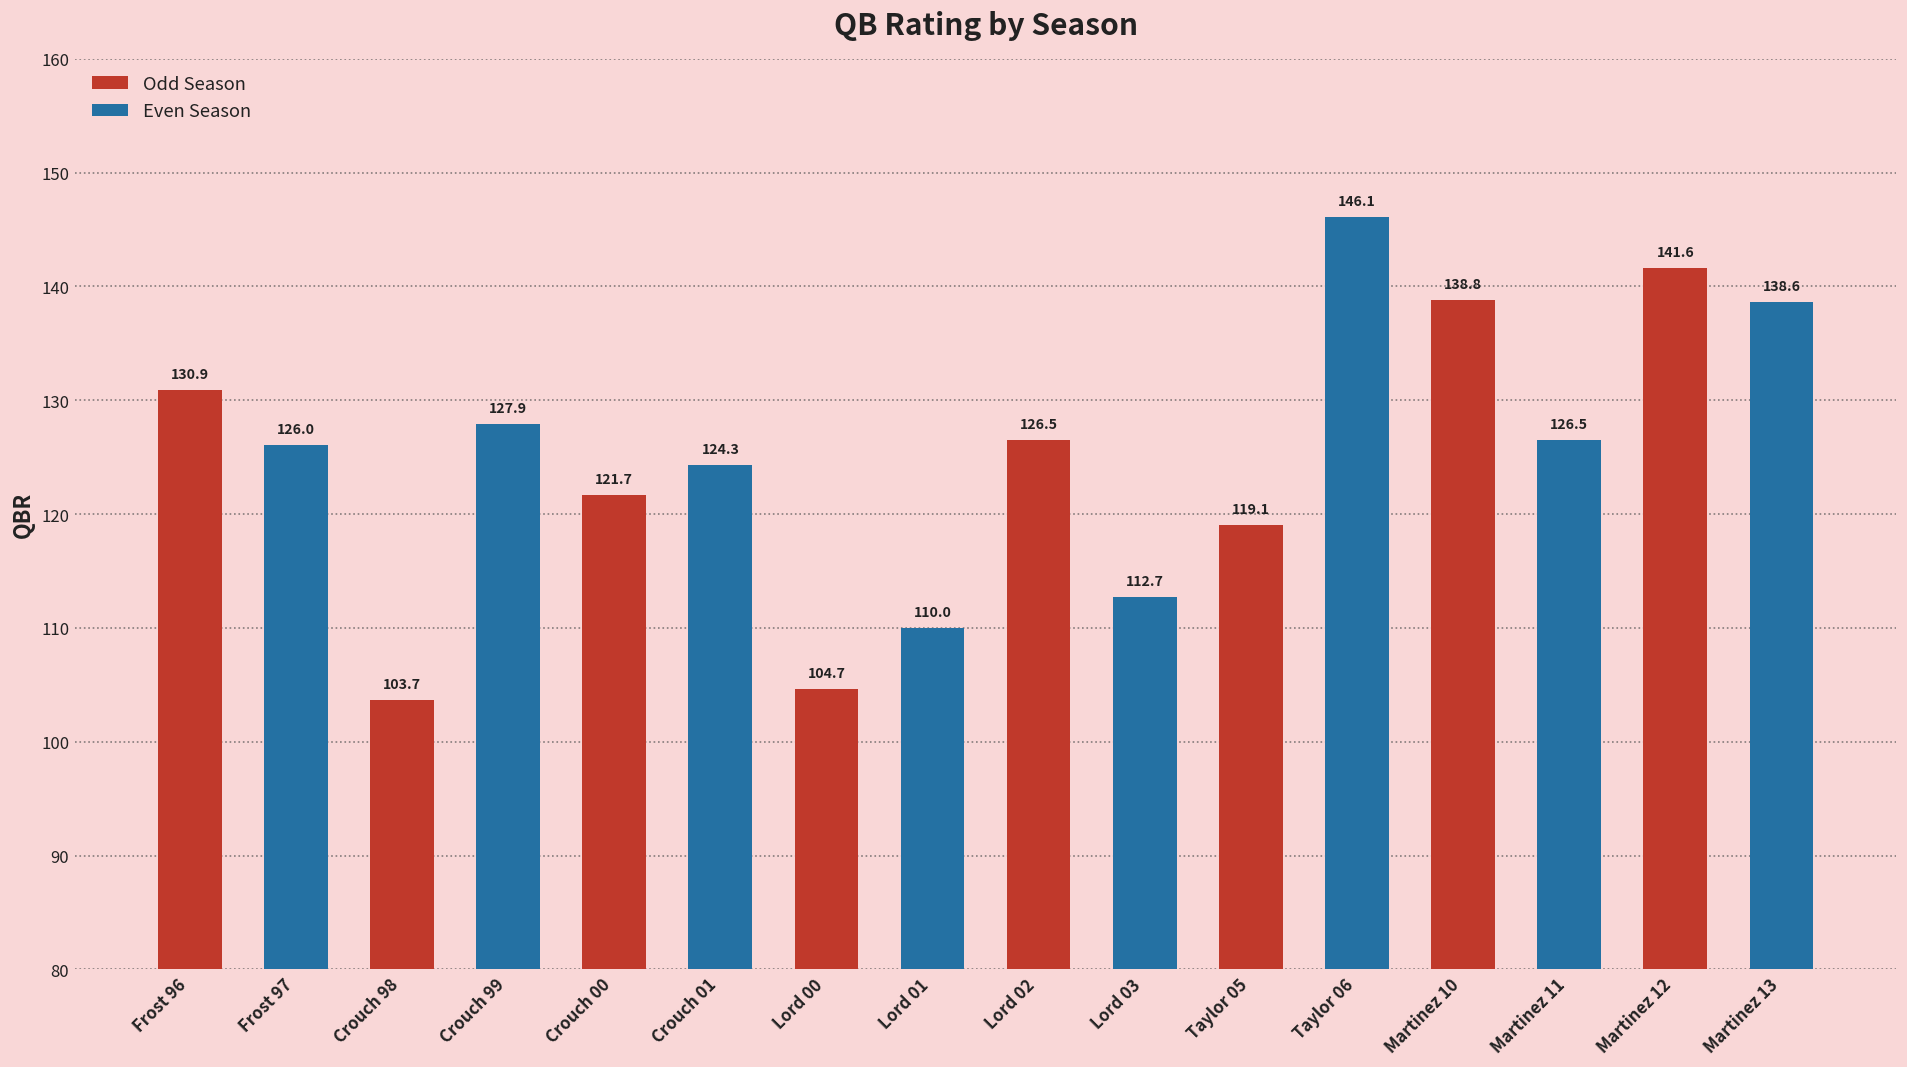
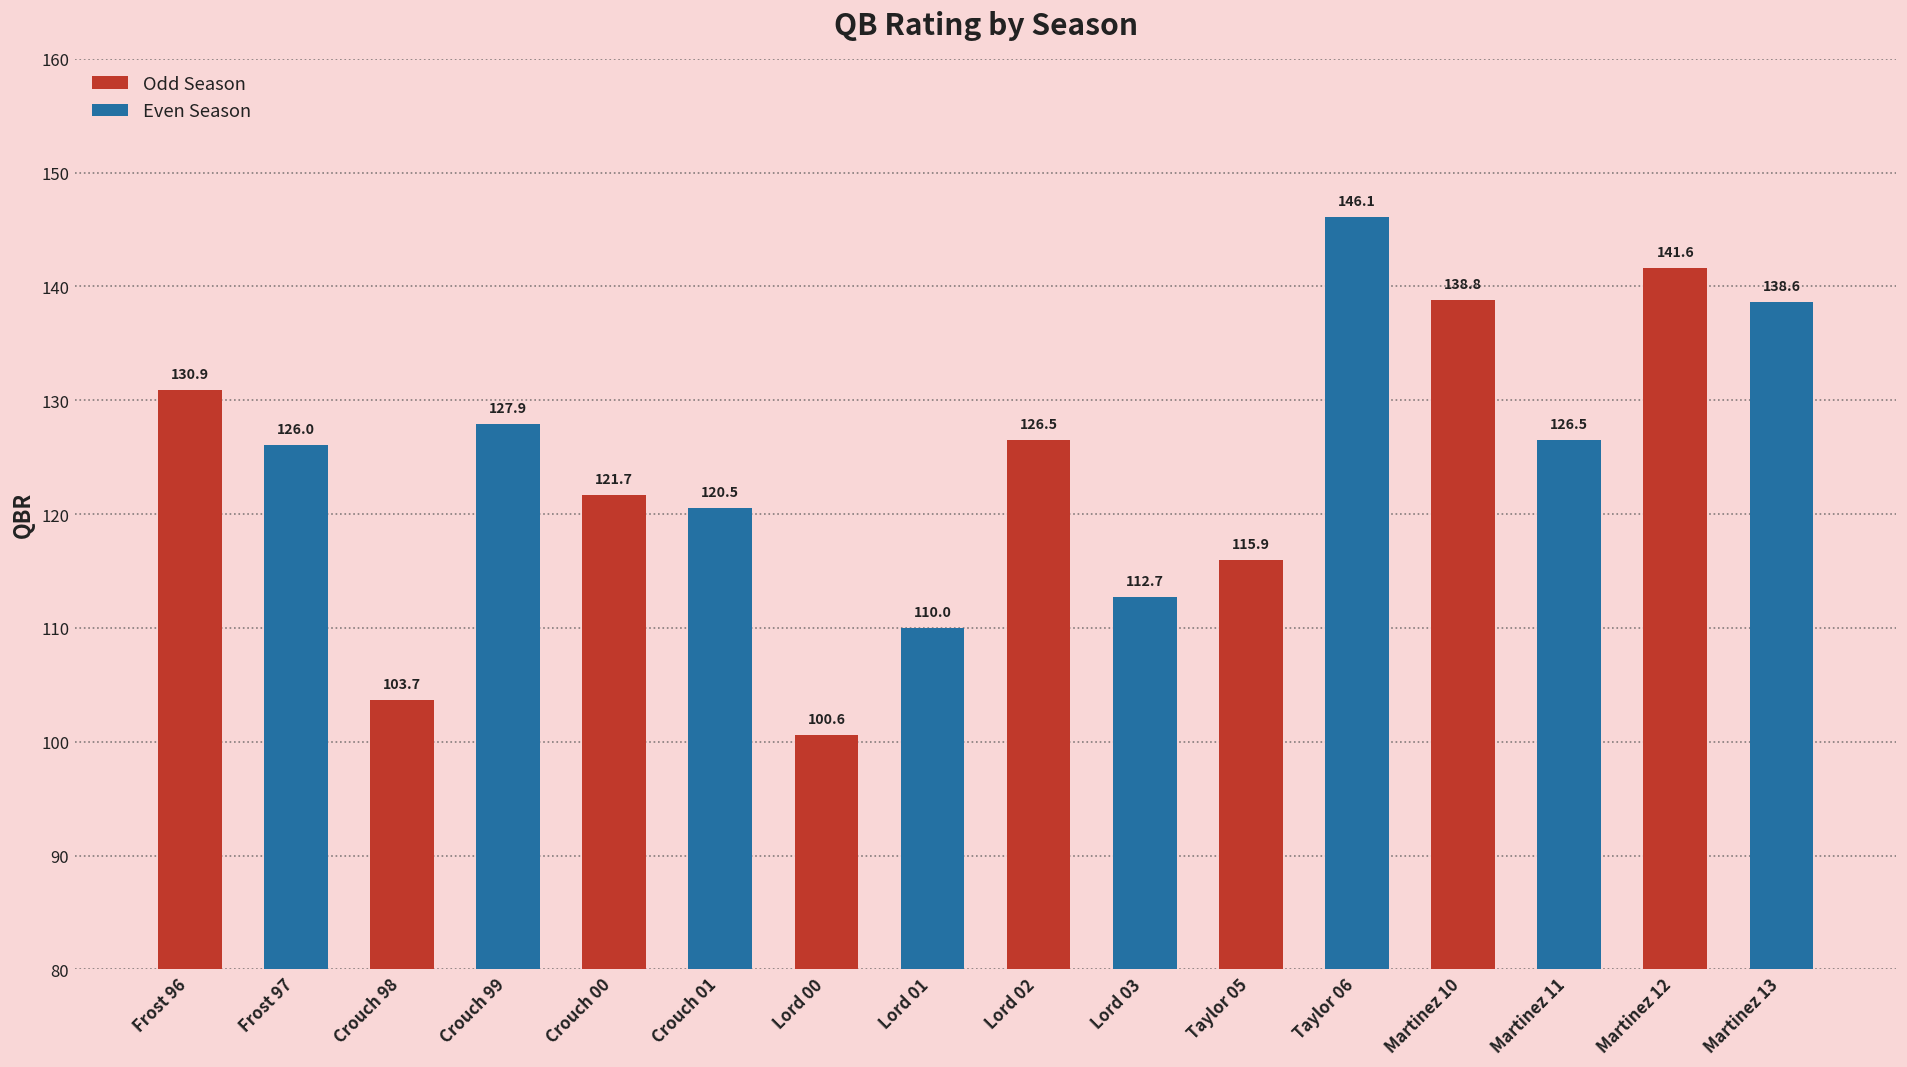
Crouch 01: 124.3 -> 120.5
Lord 00: 104.7 -> 100.6
Taylor 05: 119.1 -> 115.9
